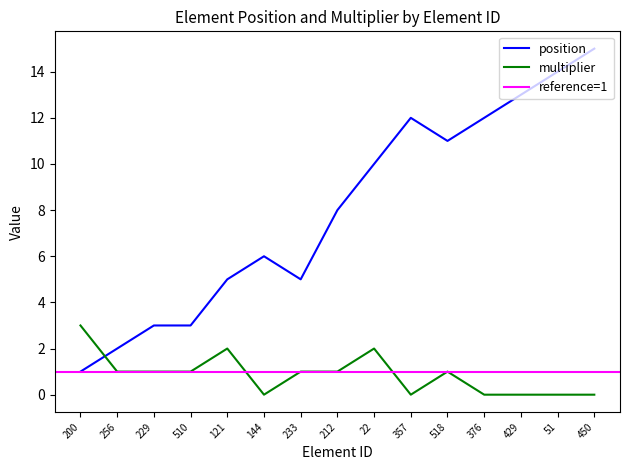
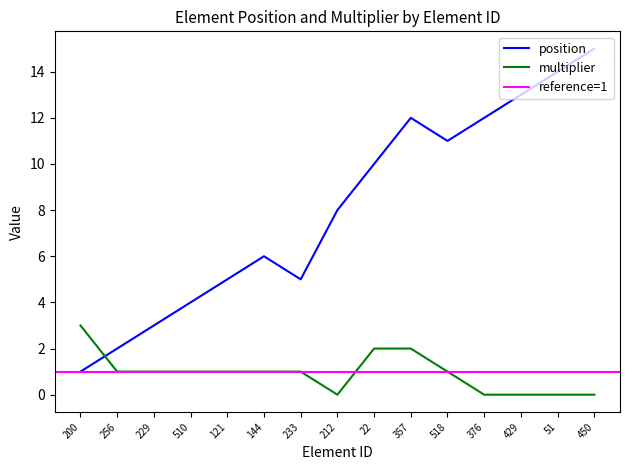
position, 510: 3 -> 4
multiplier, 121: 2 -> 1
multiplier, 144: 0 -> 1
multiplier, 212: 1 -> 0
multiplier, 357: 0 -> 2
